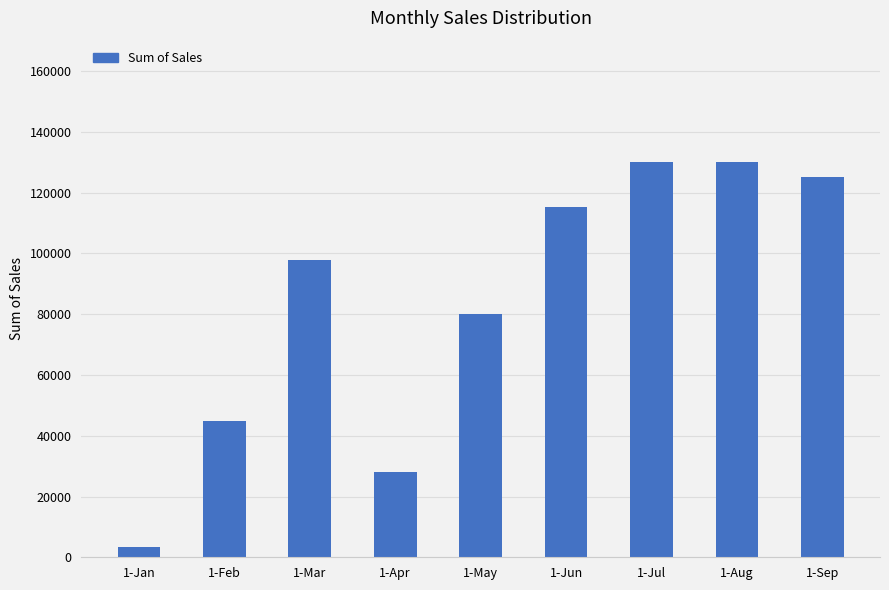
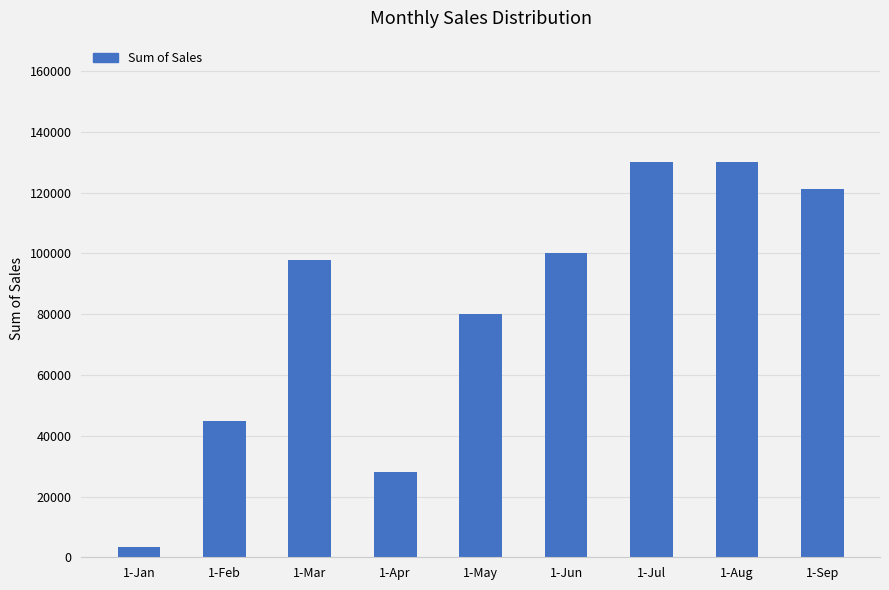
1-Jun: 115000 -> 100000
1-Sep: 125000 -> 121000
